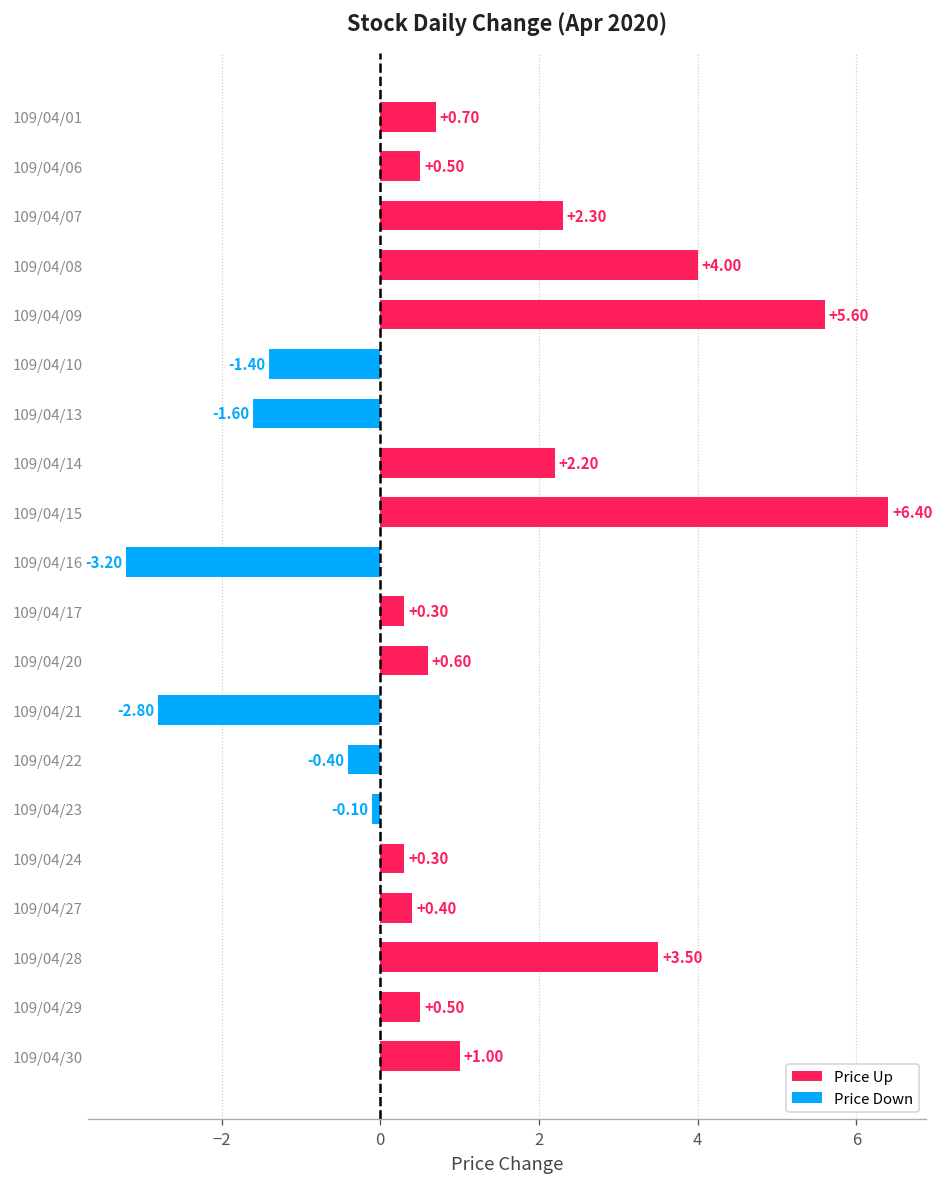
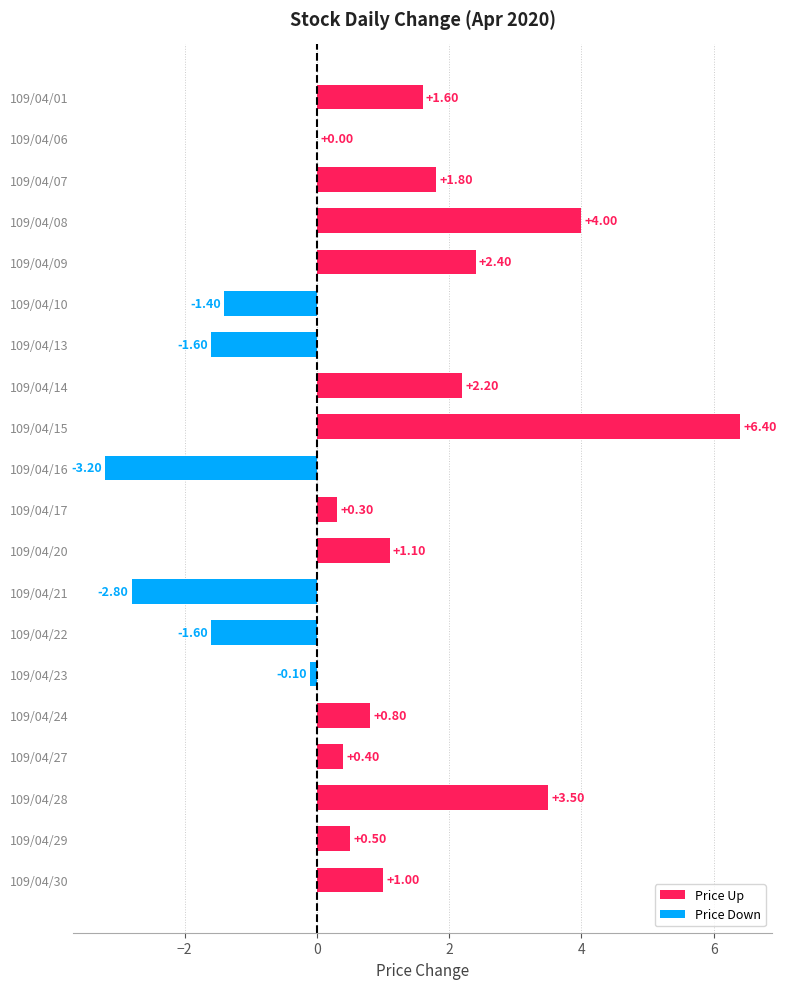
109/04/01: +0.70 -> +1.60
109/04/06: +0.50 -> +0.00
109/04/07: +2.30 -> +1.80
109/04/09: +5.60 -> +2.40
109/04/20: +0.60 -> +1.10
109/04/22: -0.40 -> -1.60
109/04/24: +0.30 -> +0.80
